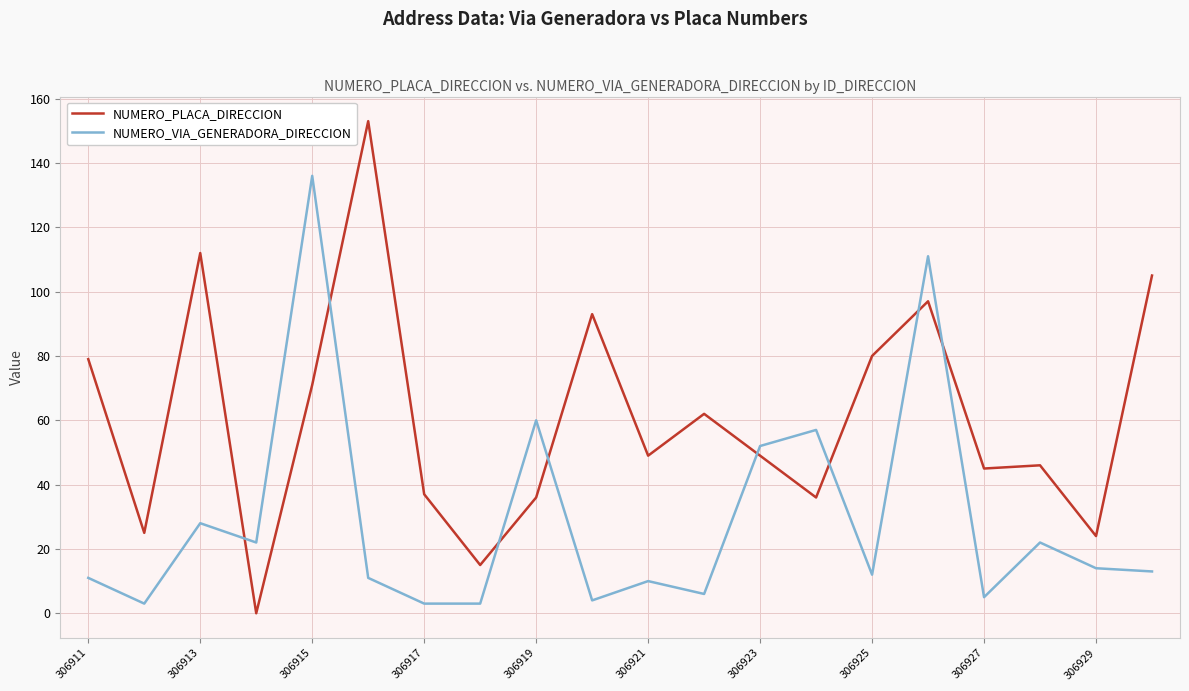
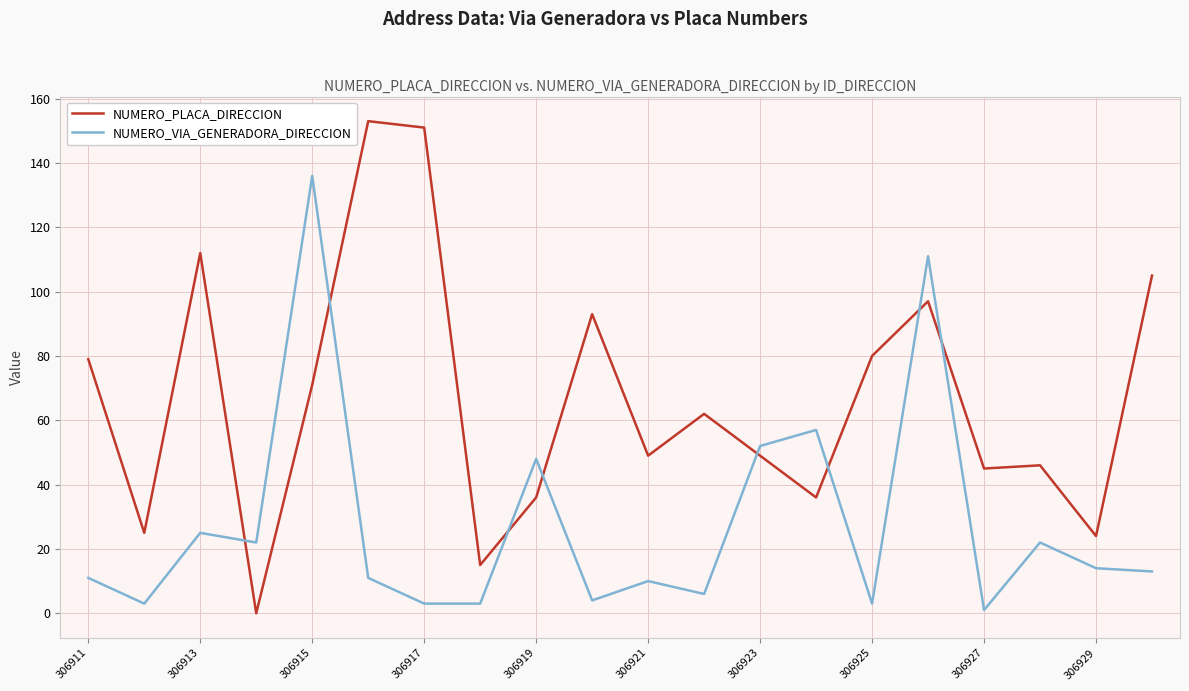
NUMERO_VIA_GENERADORA_DIRECCION, 306913: 28 -> 25
NUMERO_PLACA_DIRECCION, 306917: 37 -> 151
NUMERO_VIA_GENERADORA_DIRECCION, 306919: 60 -> 48
NUMERO_VIA_GENERADORA_DIRECCION, 306925: 12 -> 3
NUMERO_VIA_GENERADORA_DIRECCION, 306927: 5 -> 1
